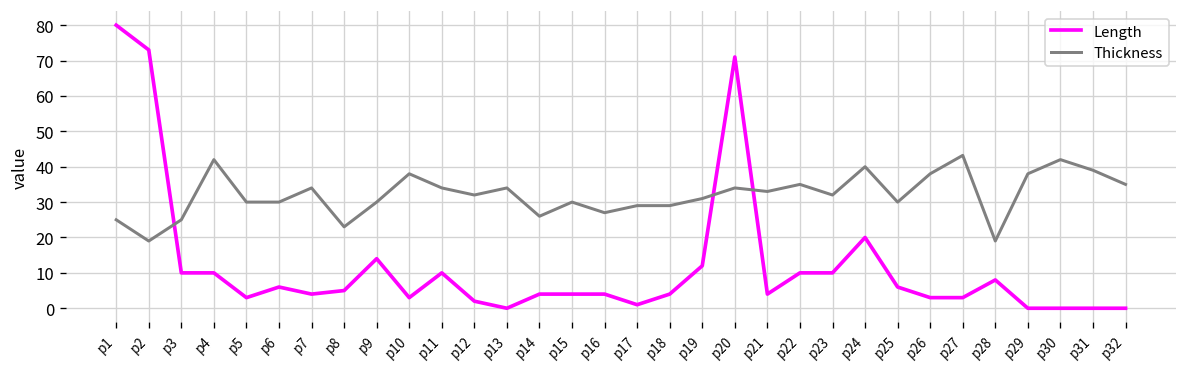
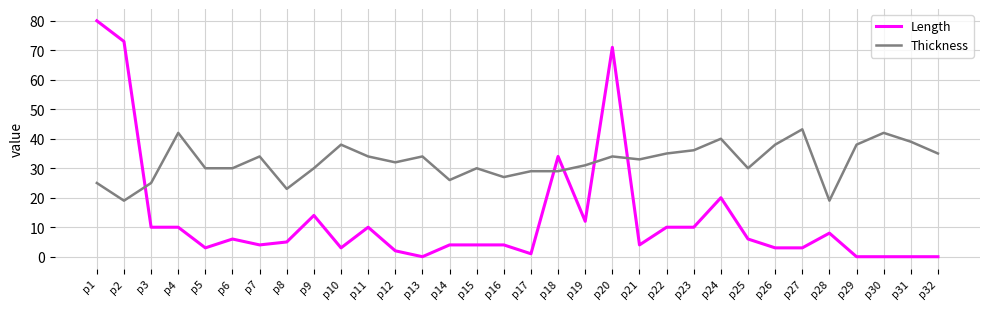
Length, p18: 4 -> 34
Thickness, p23: 32 -> 36
